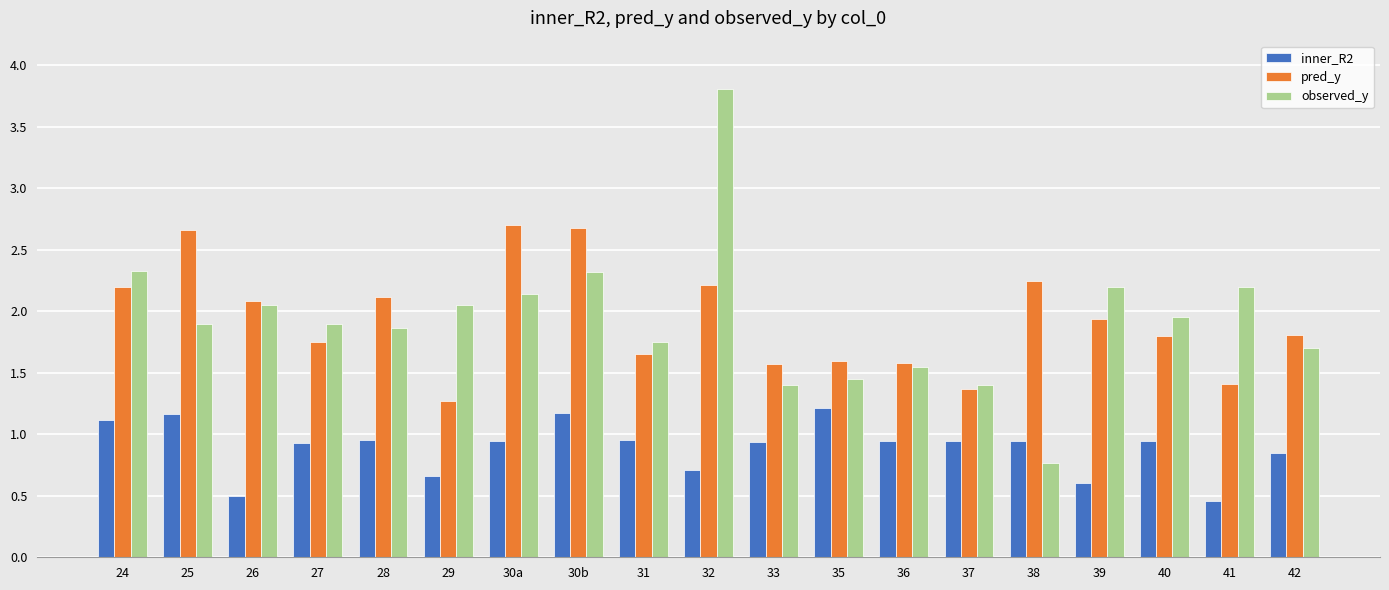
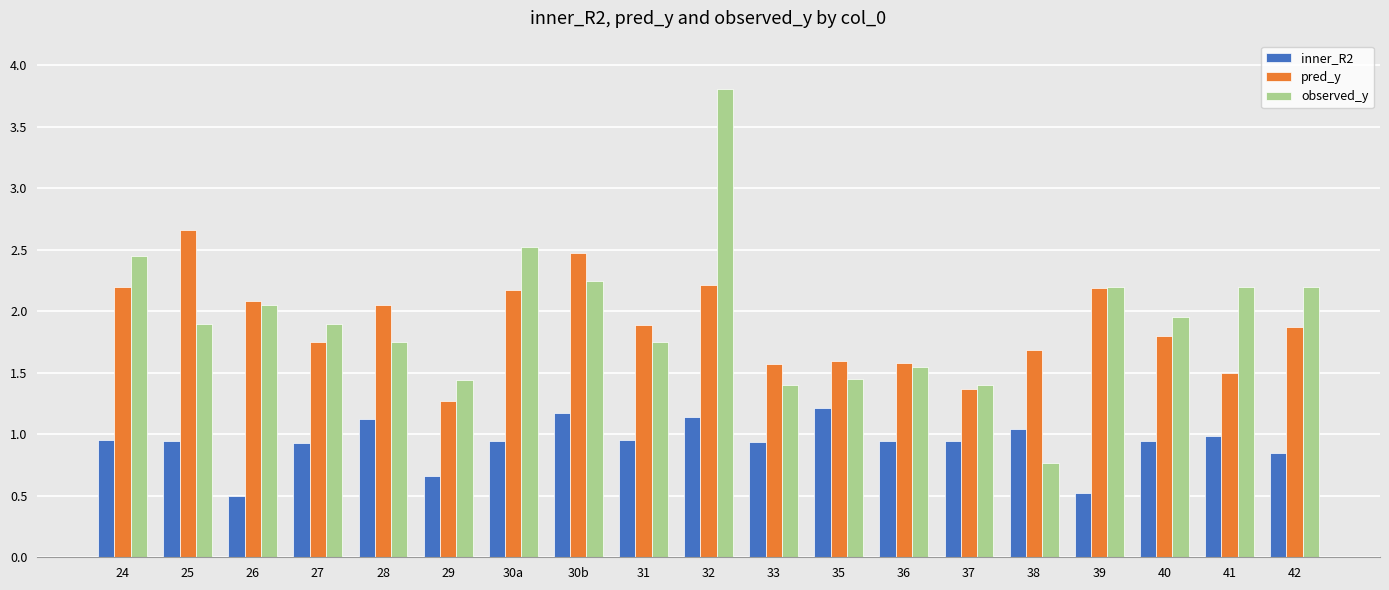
inner_R2, 24: 1.11 -> 0.95
observed_y, 24: 2.33 -> 2.45
inner_R2, 25: 1.16 -> 0.94
inner_R2, 28: 0.95 -> 1.13
pred_y, 28: 2.12 -> 2.05
observed_y, 28: 1.86 -> 1.75
observed_y, 29: 2.05 -> 1.44
pred_y, 30a: 2.70 -> 2.17
observed_y, 30a: 2.14 -> 2.52
pred_y, 30b: 2.68 -> 2.47
observed_y, 30b: 2.32 -> 2.25
pred_y, 31: 1.66 -> 1.89
inner_R2, 32: 0.71 -> 1.14
inner_R2, 38: 0.94 -> 1.04
pred_y, 38: 2.24 -> 1.69
inner_R2, 39: 0.60 -> 0.52
pred_y, 39: 1.94 -> 2.19
inner_R2, 41: 0.46 -> 0.99
pred_y, 41: 1.41 -> 1.50
pred_y, 42: 1.81 -> 1.88
observed_y, 42: 1.7 -> 2.2
